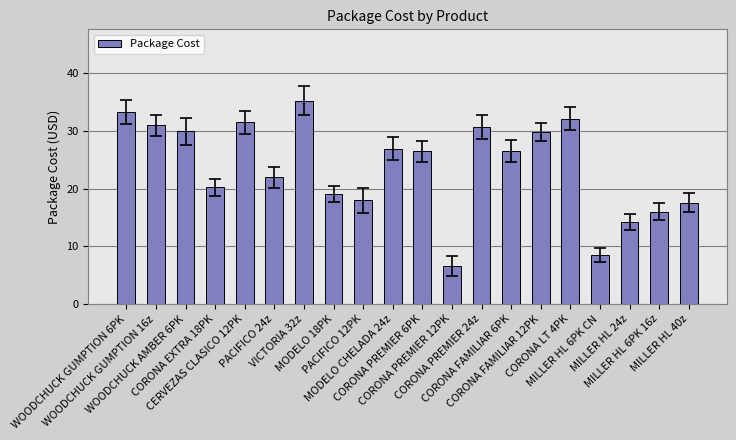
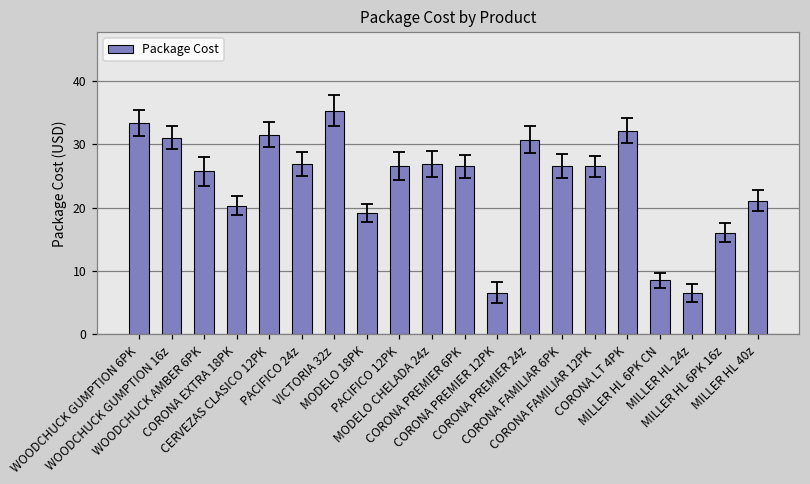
Package Cost, WOODCHUCK AMBER 6PK: 30 -> 26
Package Cost, PACIFICO 24z: 22 -> 27
Package Cost, PACIFICO 12PK: 18 -> 27
Package Cost, CORONA FAMILIAR 12PK: 30 -> 27
Package Cost, MILLER HL 24z: 14 -> 6
Package Cost, MILLER HL 40z: 18 -> 21
